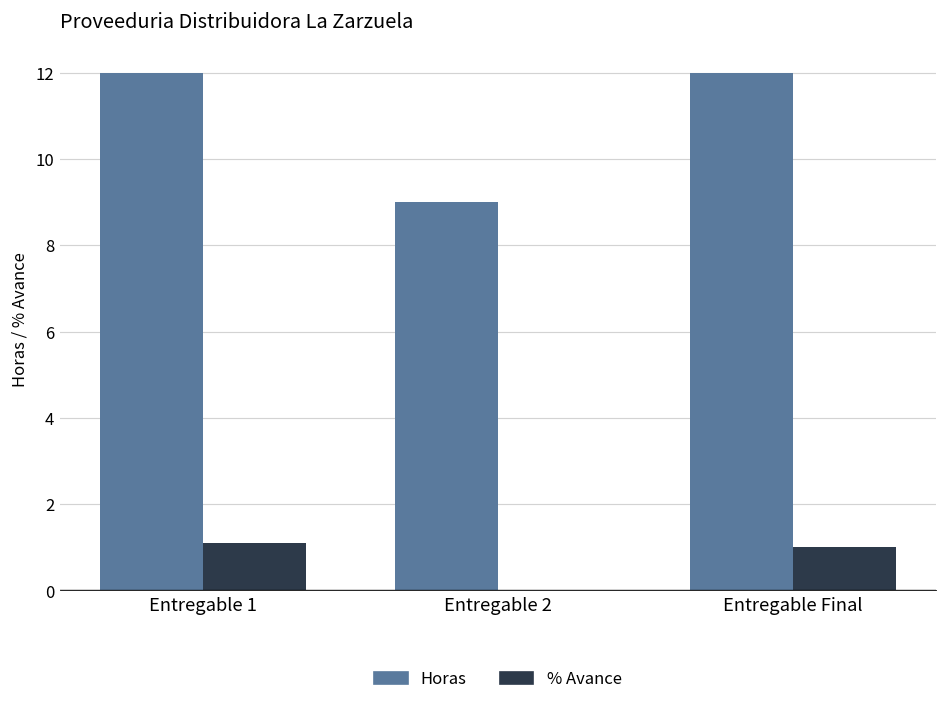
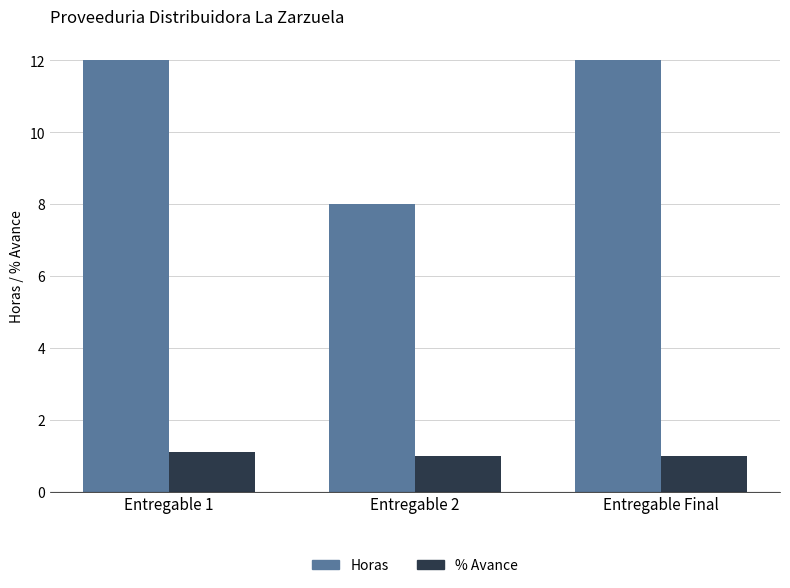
Horas, Entregable 2: 9 -> 8
% Avance, Entregable 2: 0 -> 1
